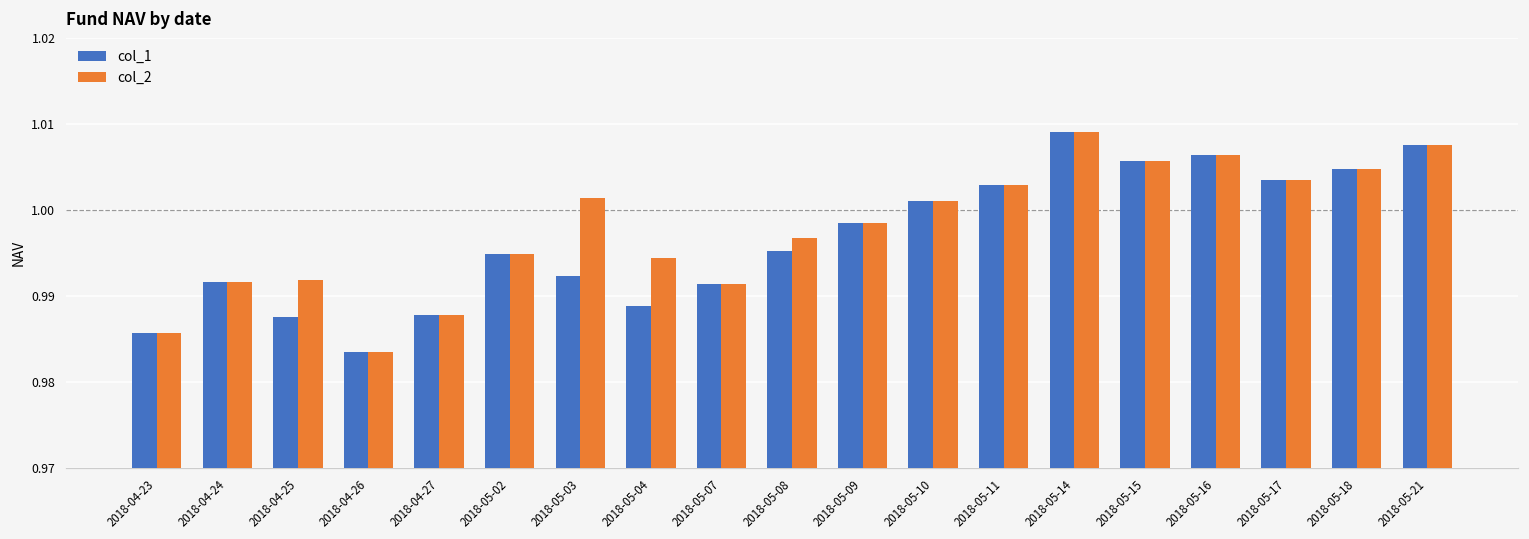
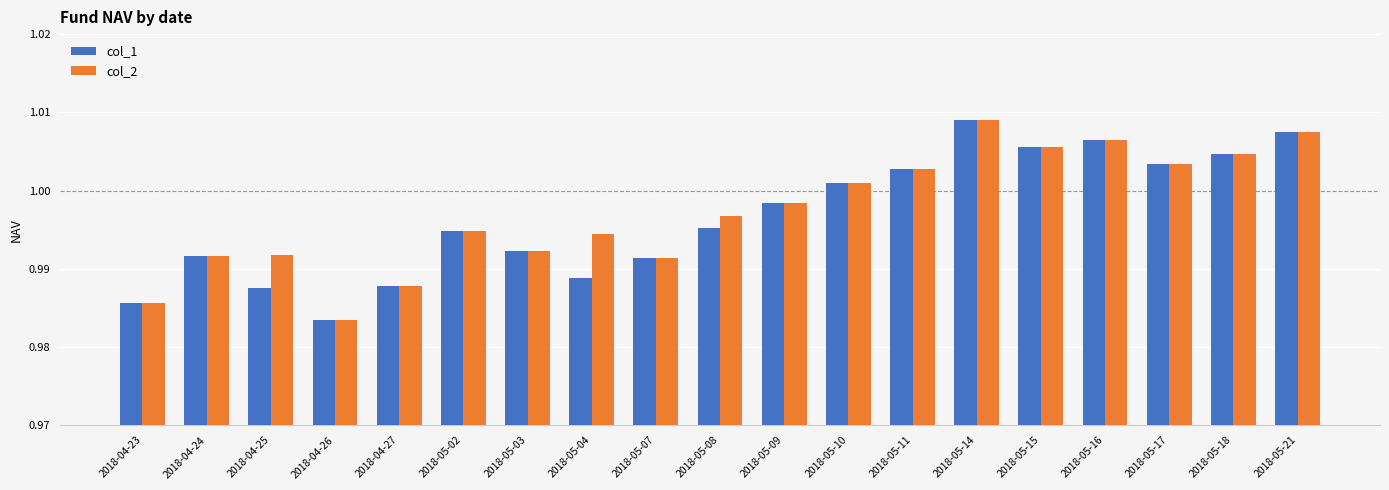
col_2, 2018-05-03: 1.001 -> 0.992
